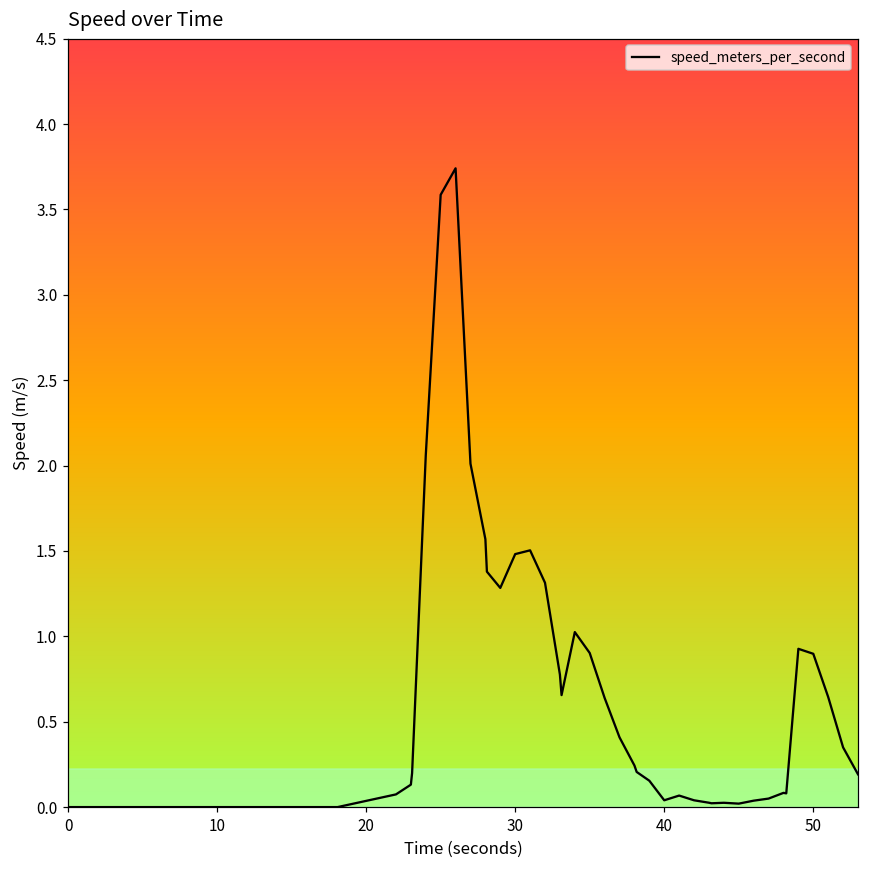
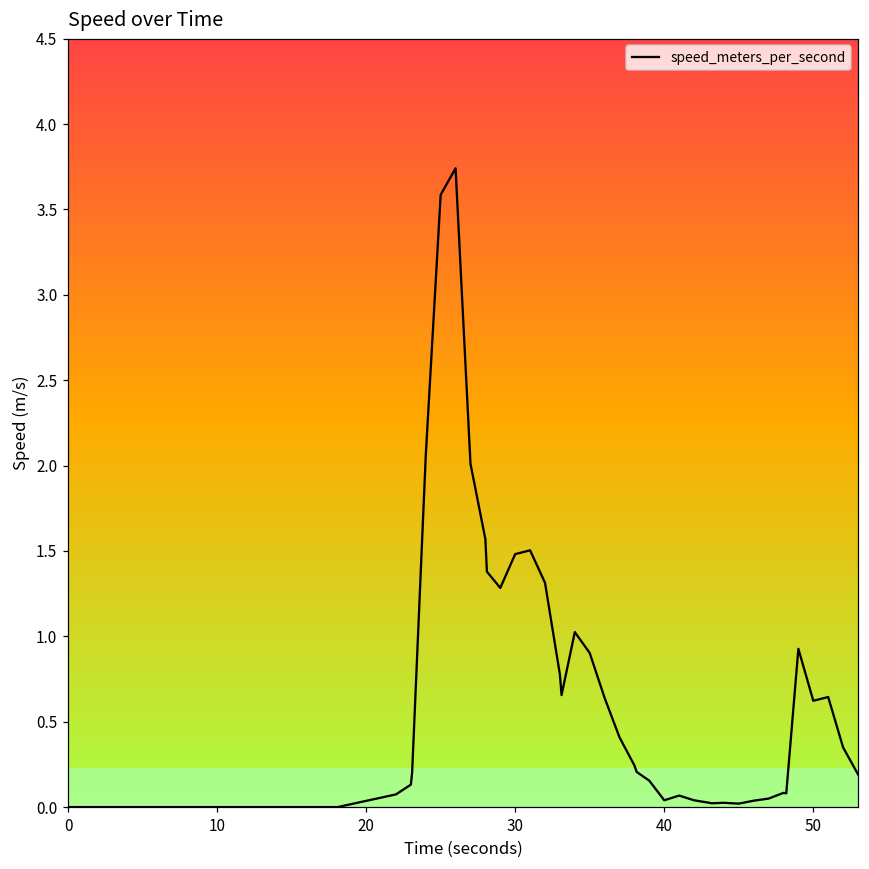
50: 0.90 -> 0.62
